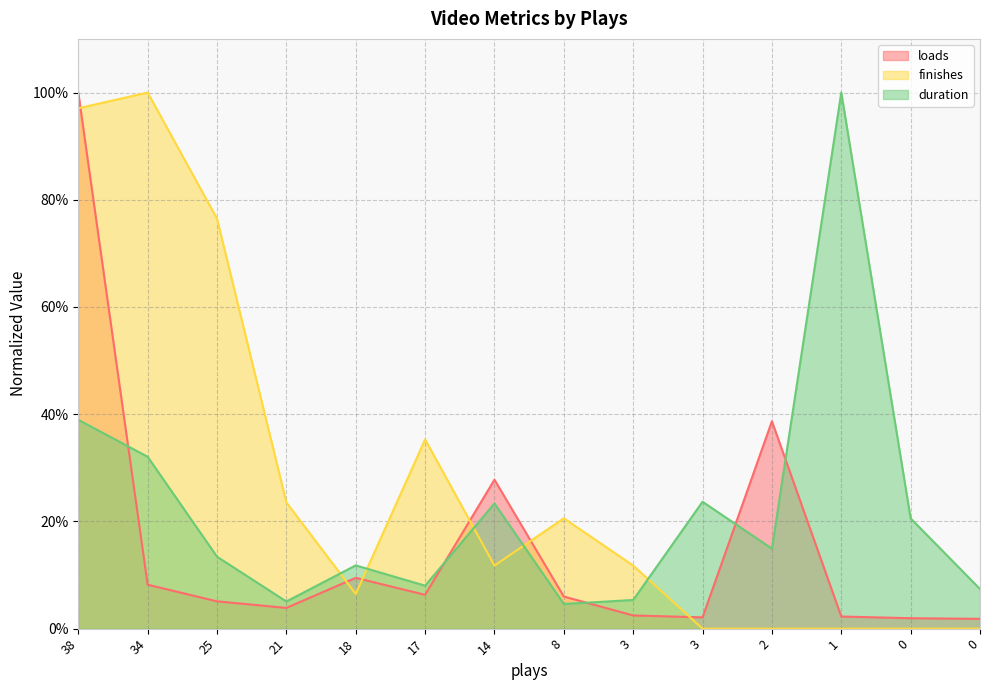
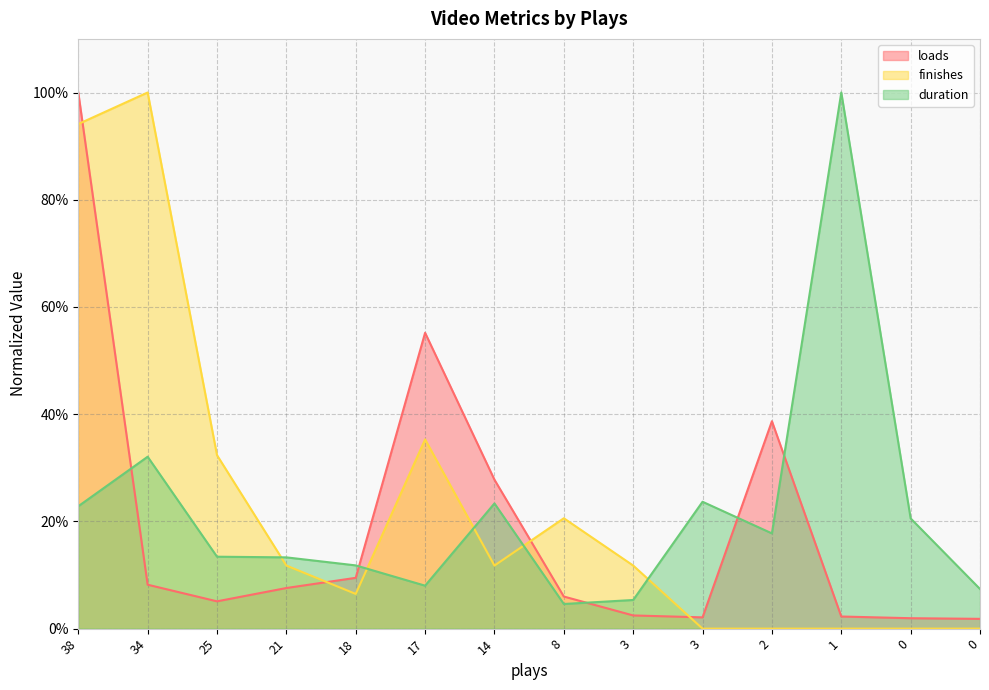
finishes, 38: 97% -> 94%
duration, 38: 39% -> 23%
finishes, 25: 76% -> 32%
loads, 21: 4% -> 8%
finishes, 21: 24% -> 12%
duration, 21: 5% -> 13%
loads, 17: 6% -> 55%
duration, 2: 15% -> 18%
